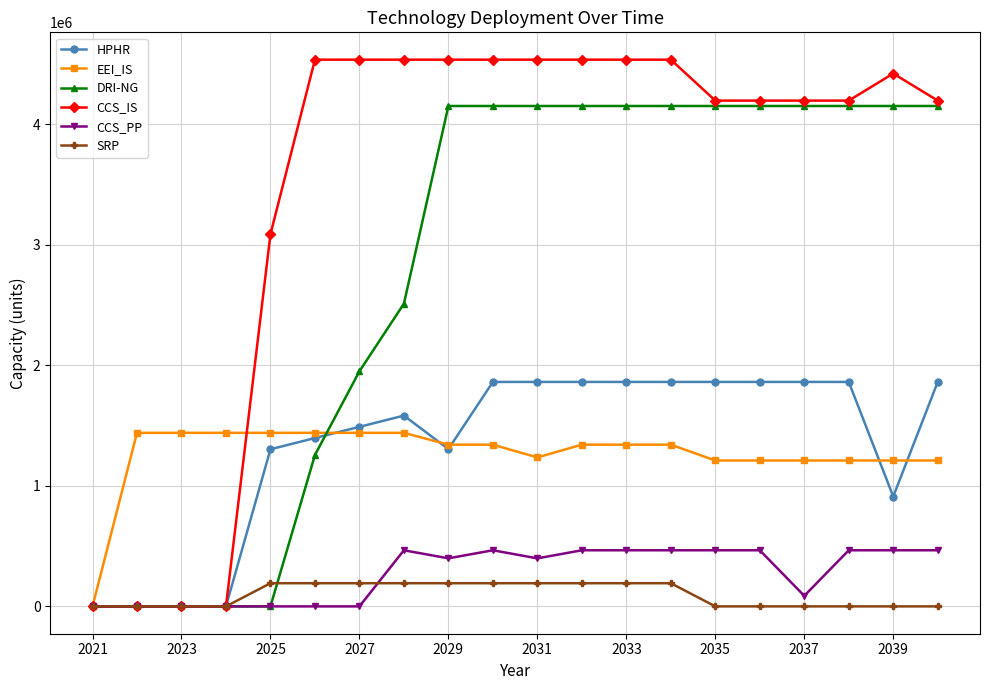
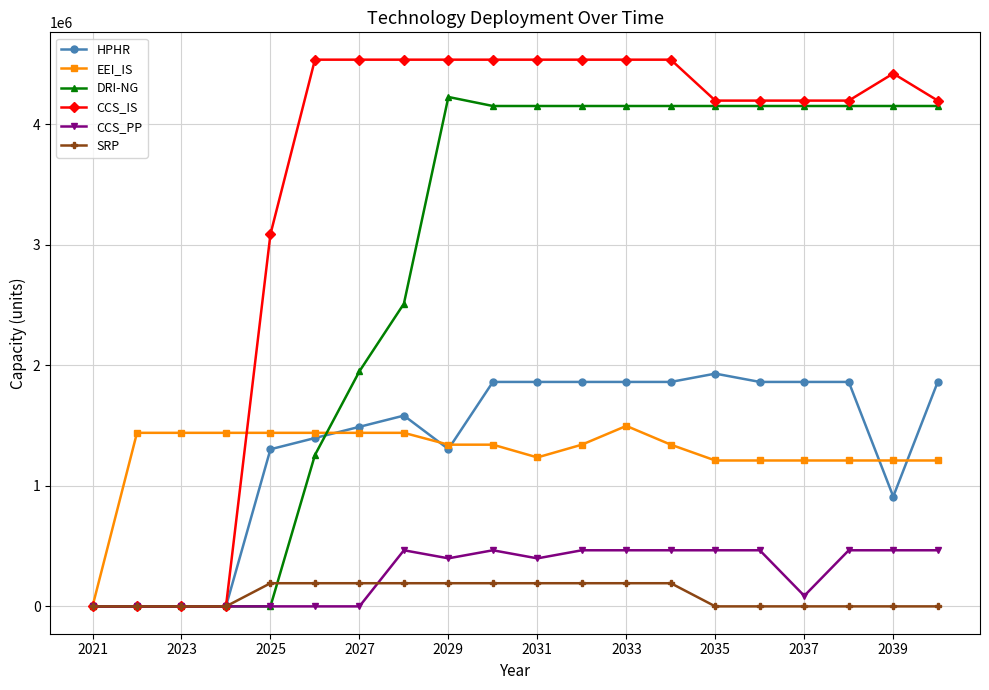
DRI-NG, 2029: 4150000 -> 4230000
EEI_IS, 2033: 1340000 -> 1500000
HPHR, 2035: 1860000 -> 1930000
